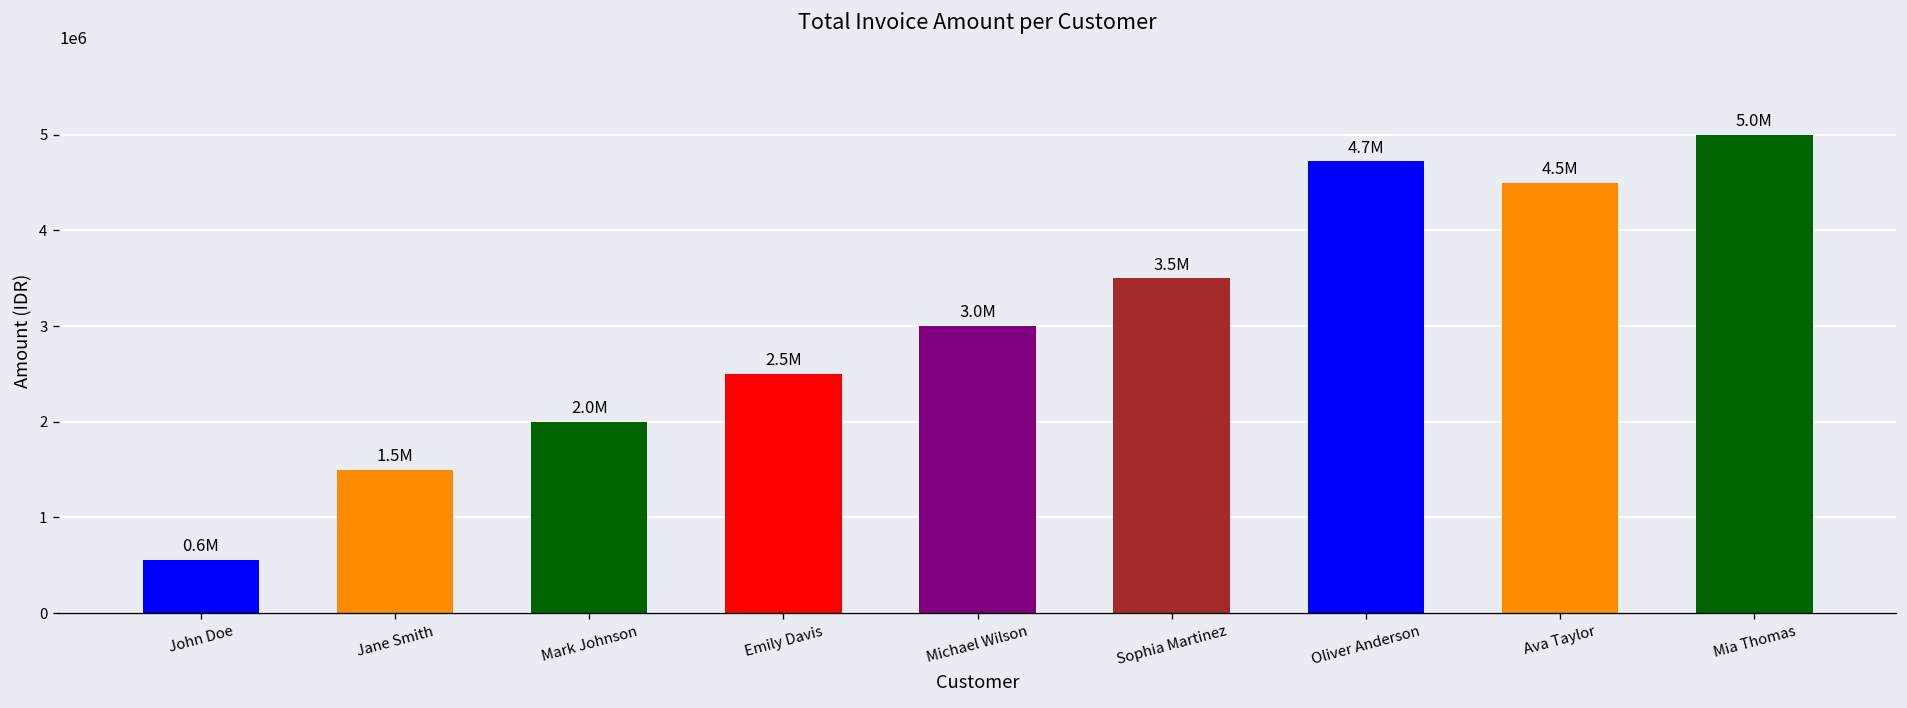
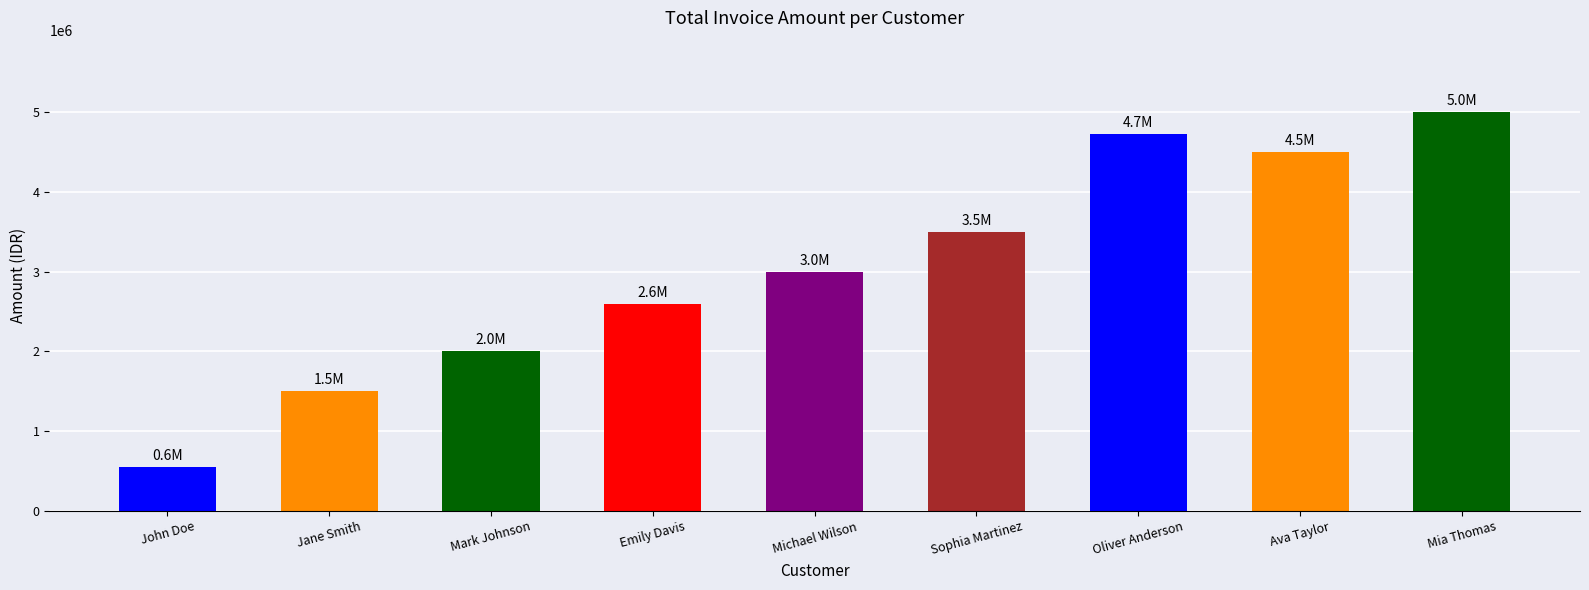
Emily Davis: 2.5M -> 2.6M
